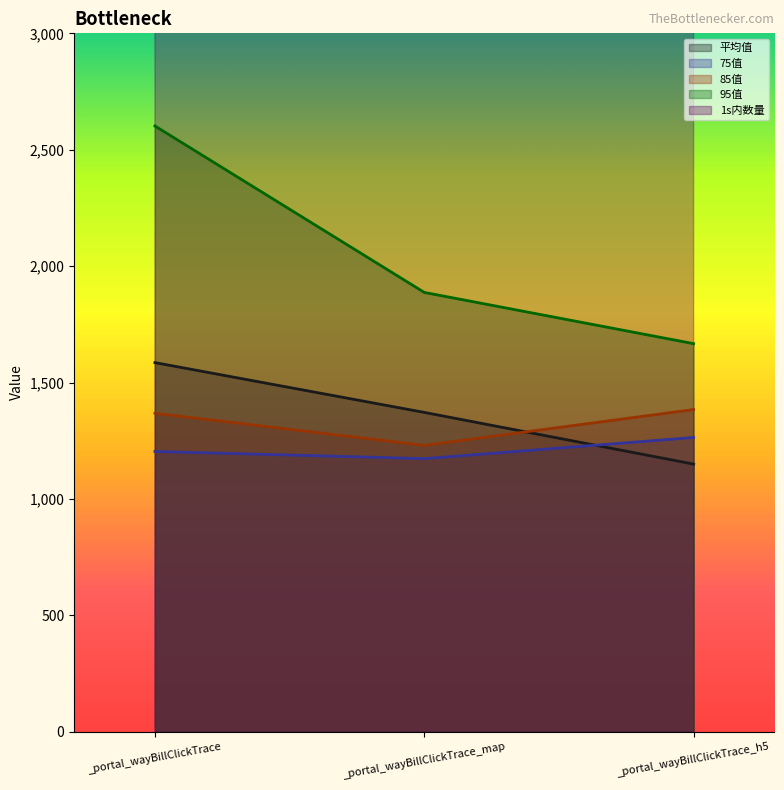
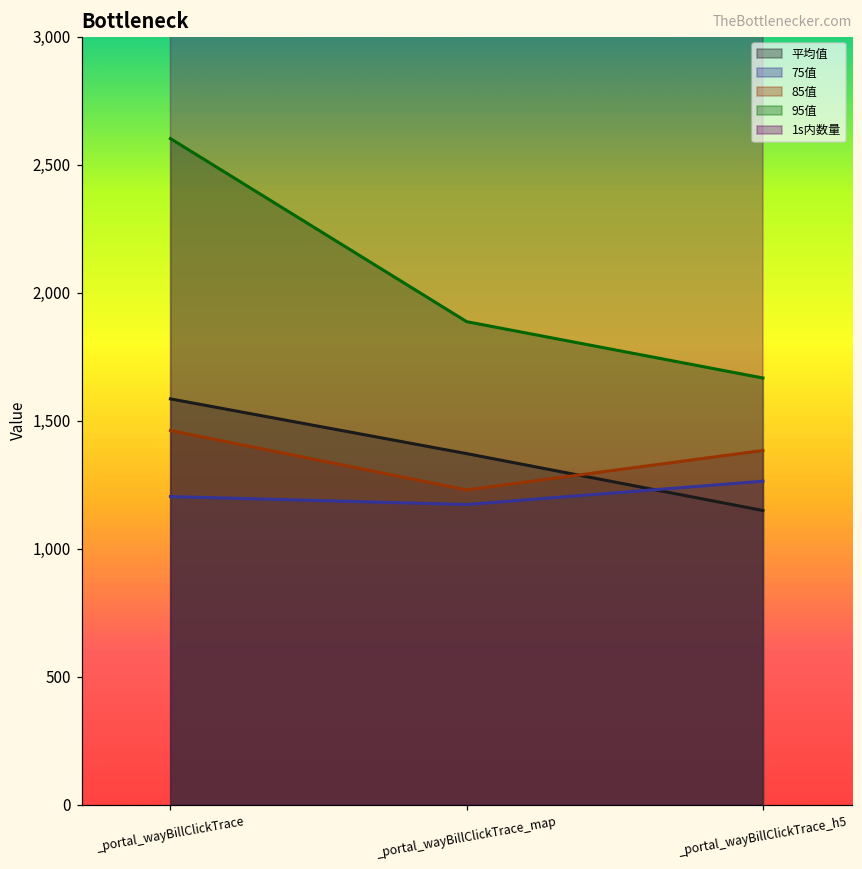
85值, _portal_wayBillClickTrace: 1,370 -> 1,460
